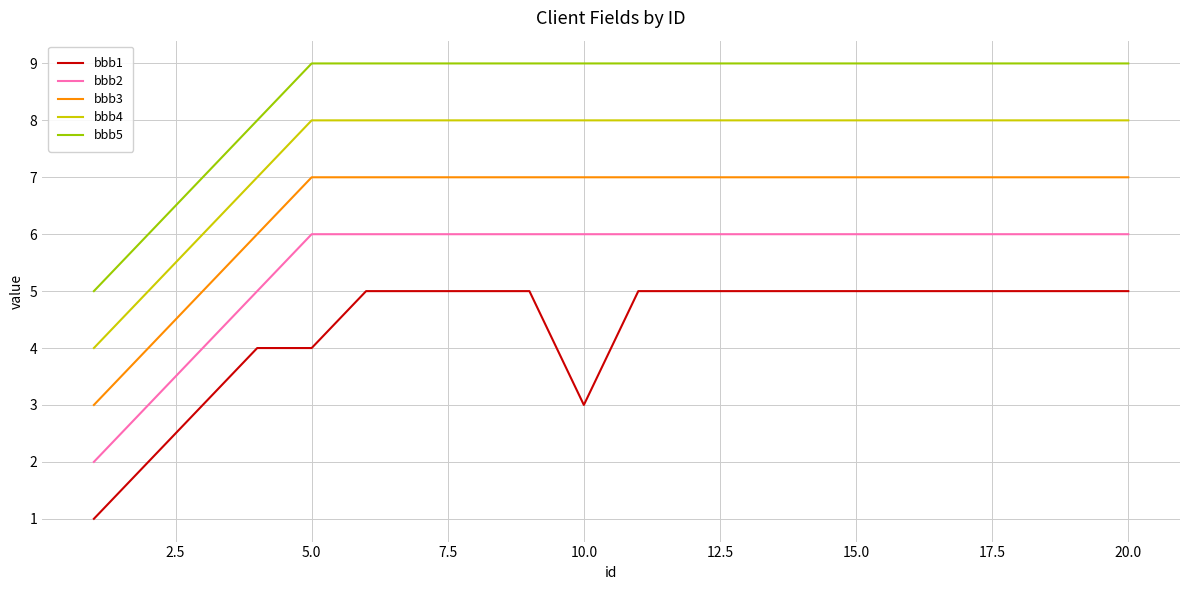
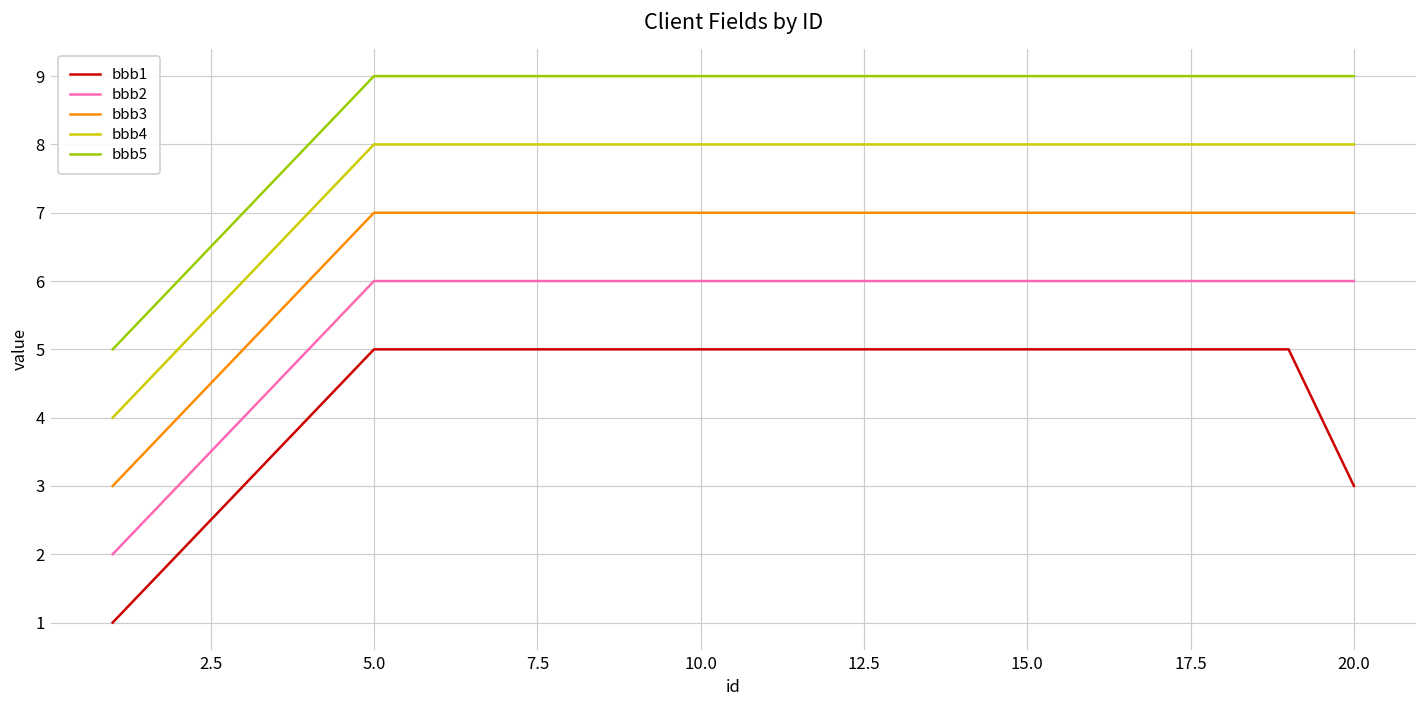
bbb1, 5.0: 4 -> 5
bbb1, 10.0: 3 -> 5
bbb1, 20.0: 5 -> 3
